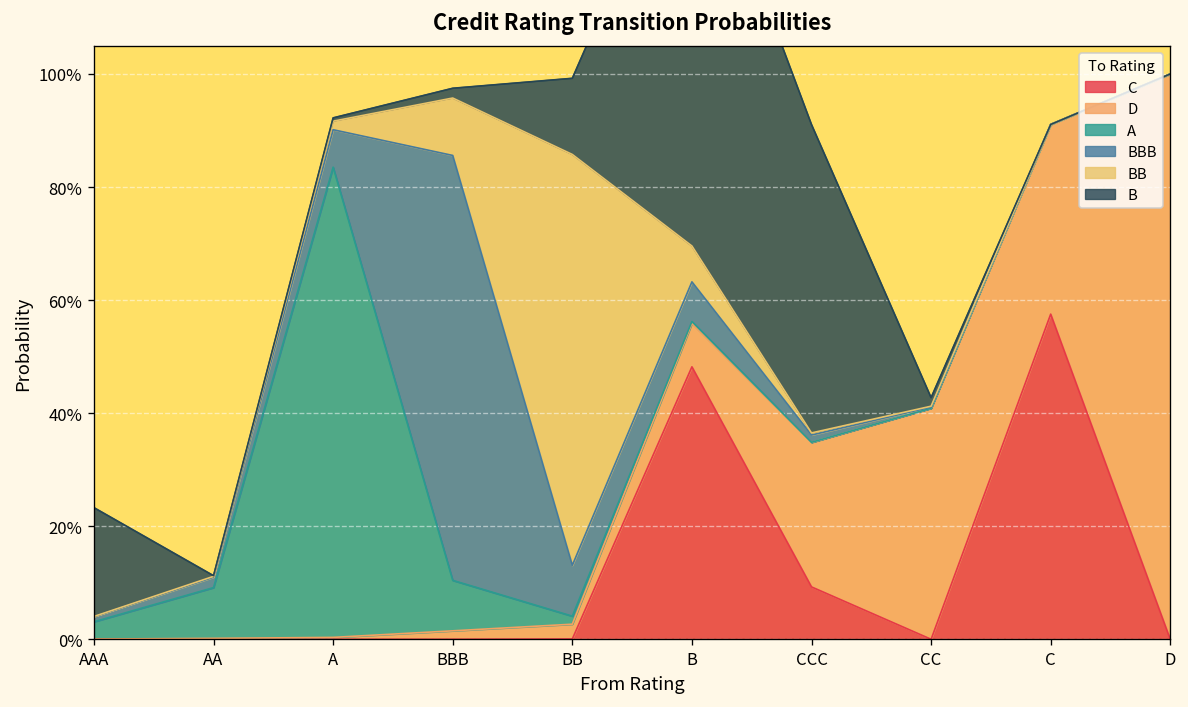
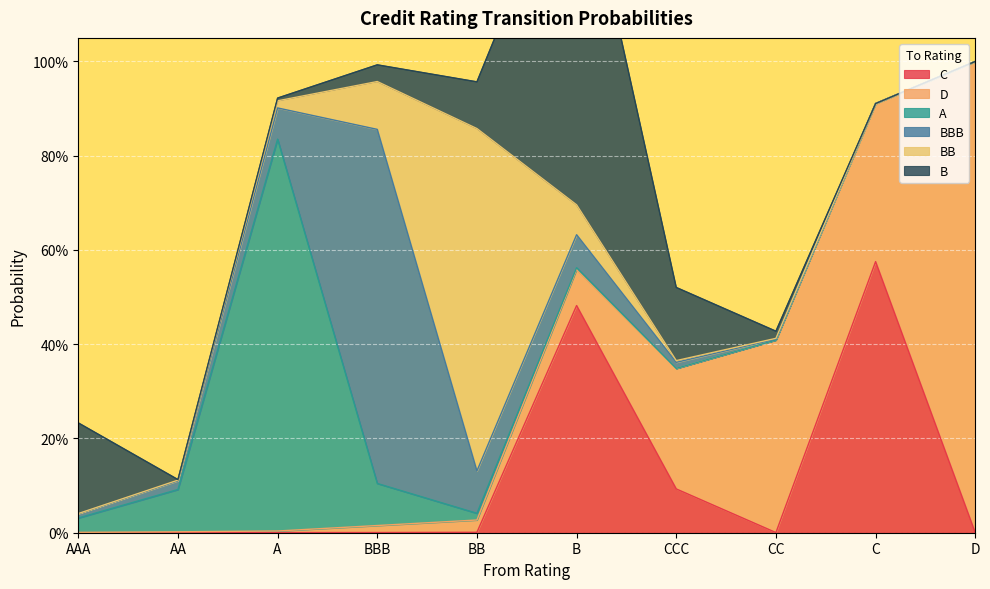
B, BBB: 2% -> 4%
B, BB: 13% -> 10%
B, CCC: 55% -> 16%
